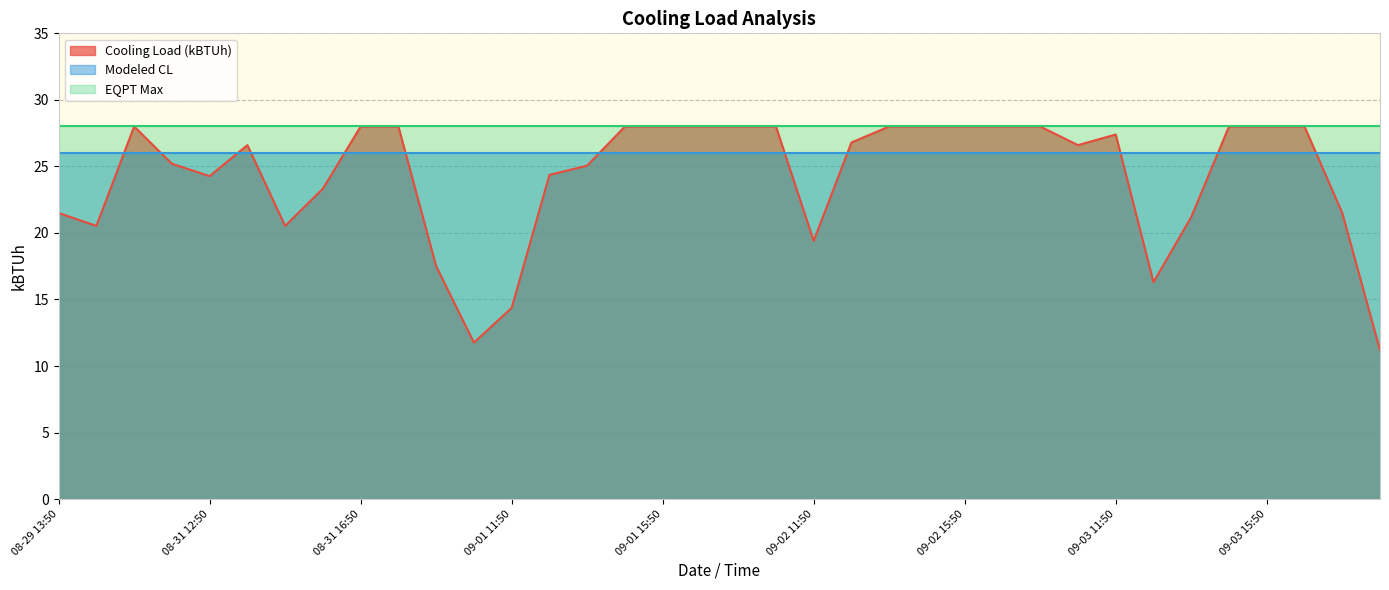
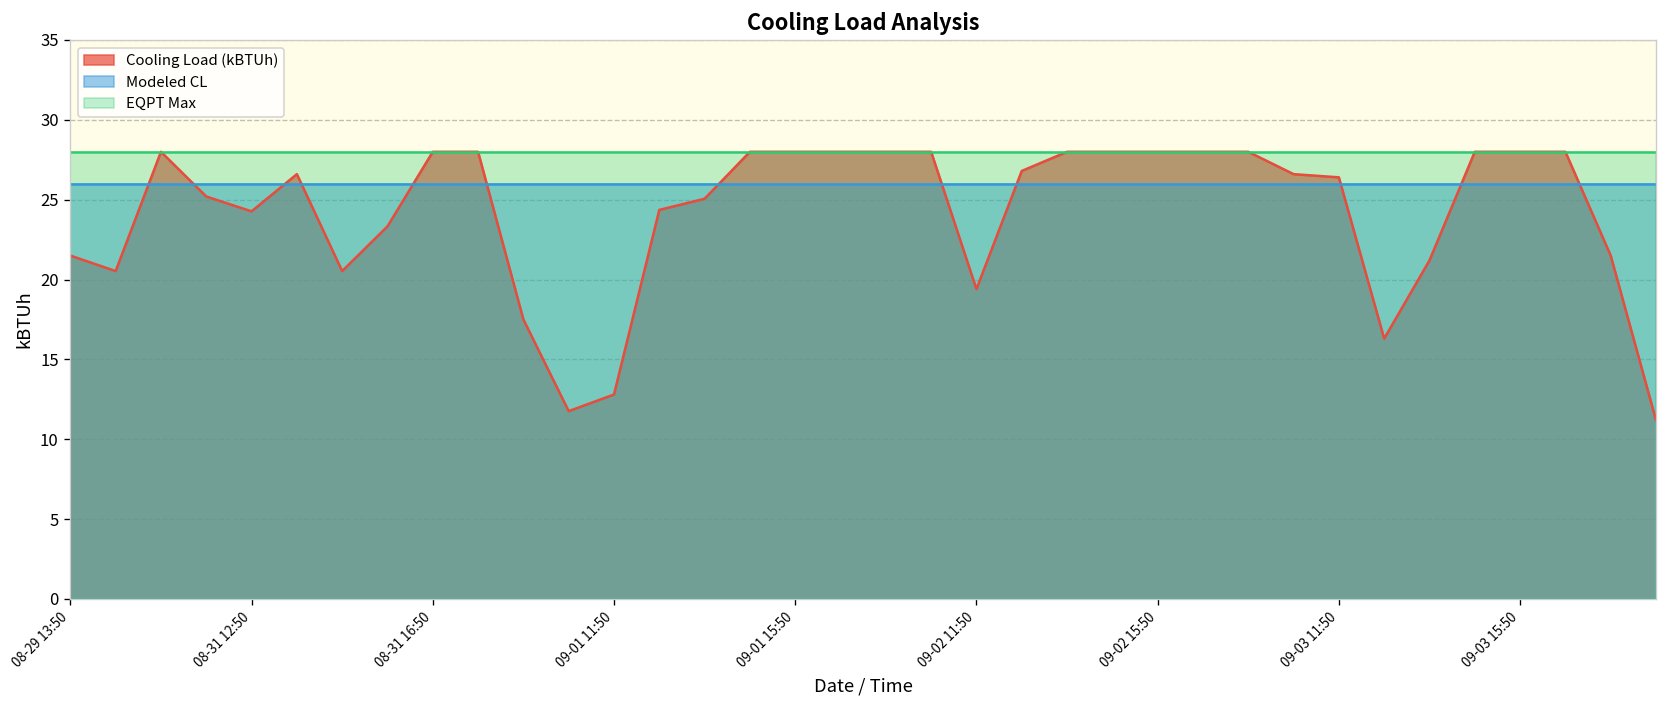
Cooling Load (kBTUh), 09-01 11:50: 14.4 -> 12.8
Cooling Load (kBTUh), 09-03 11:50: 27.4 -> 26.4
